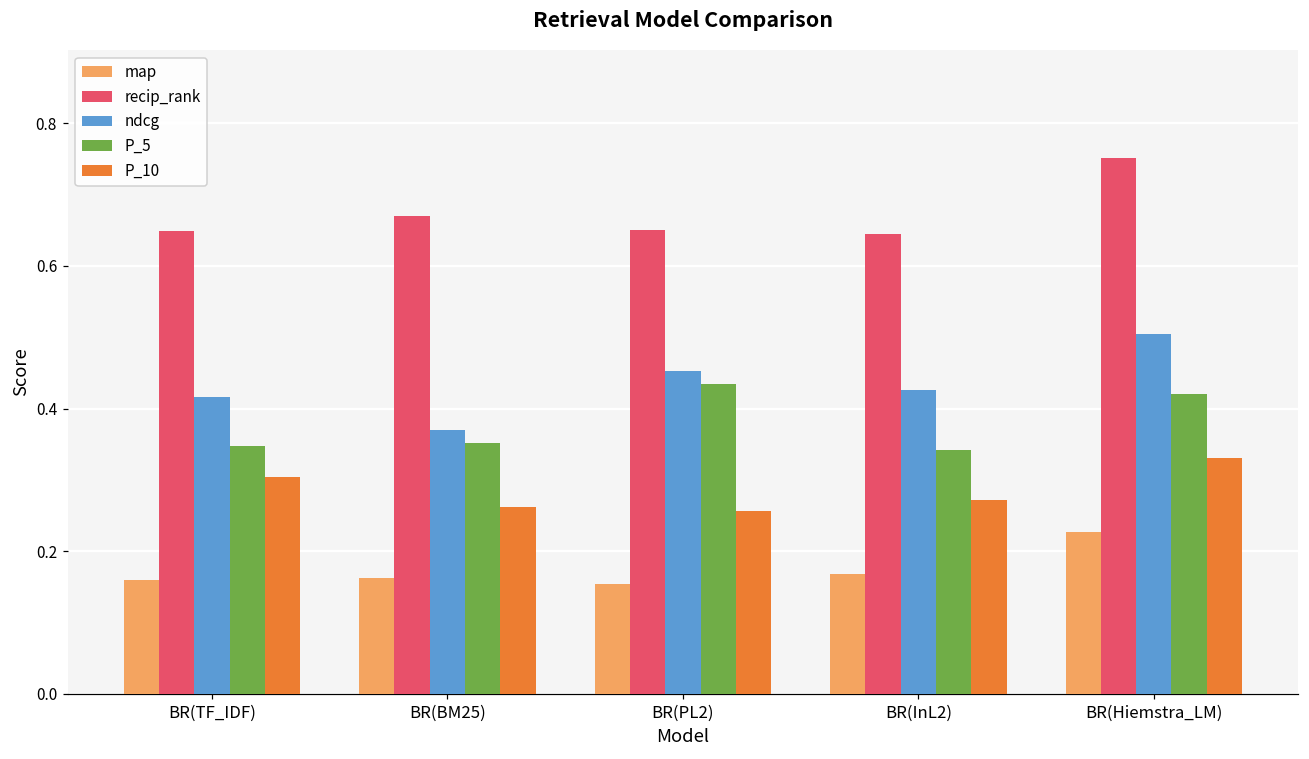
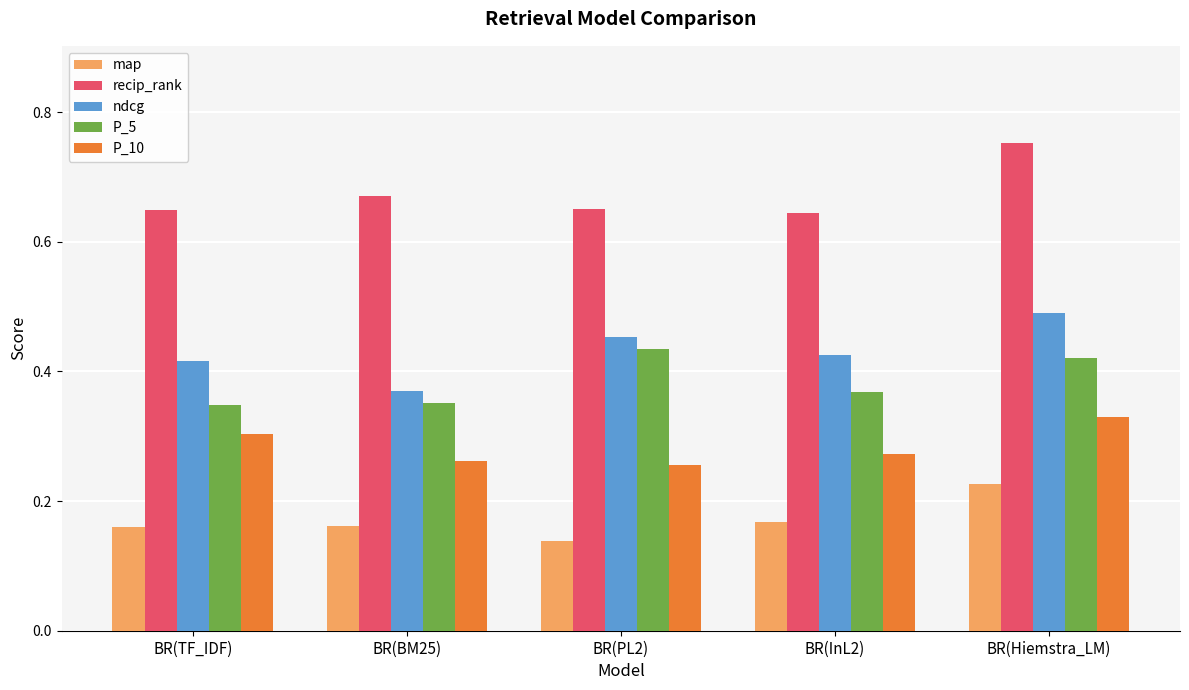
map, BR(PL2): 0.15 -> 0.14
P_5, BR(InL2): 0.34 -> 0.37
ndcg, BR(Hiemstra_LM): 0.50 -> 0.49
